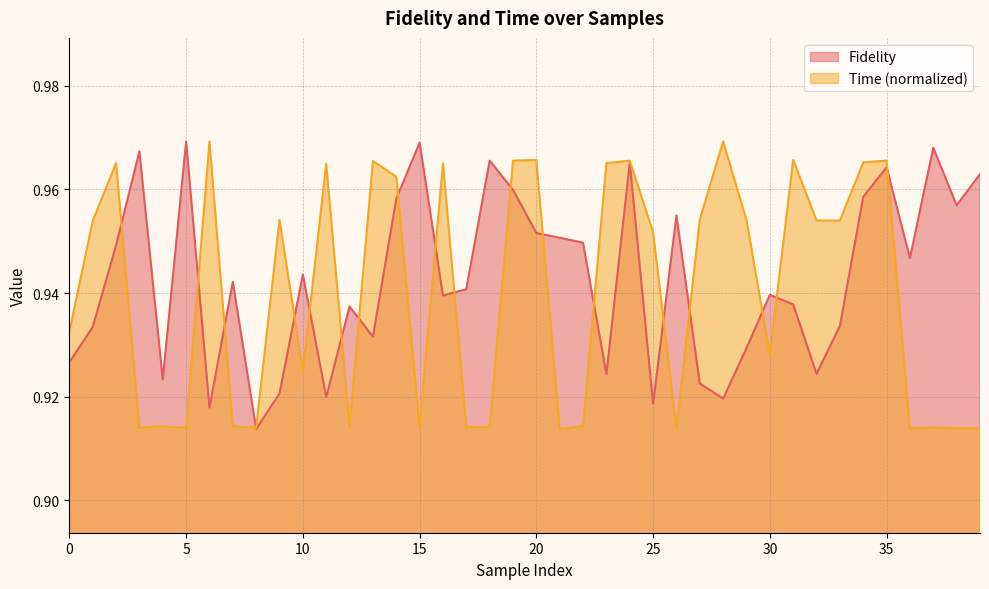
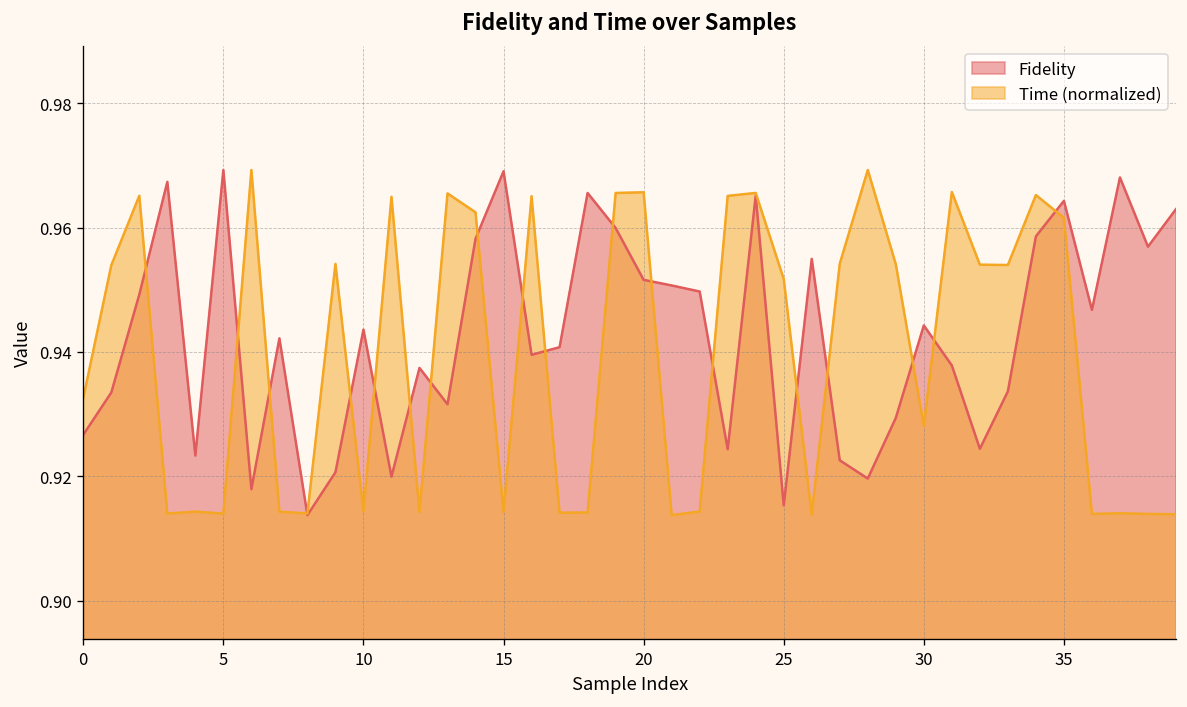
Time (normalized), 10: 0.925 -> 0.914
Fidelity, 25: 0.919 -> 0.915
Fidelity, 30: 0.940 -> 0.944
Time (normalized), 35: 0.966 -> 0.962
